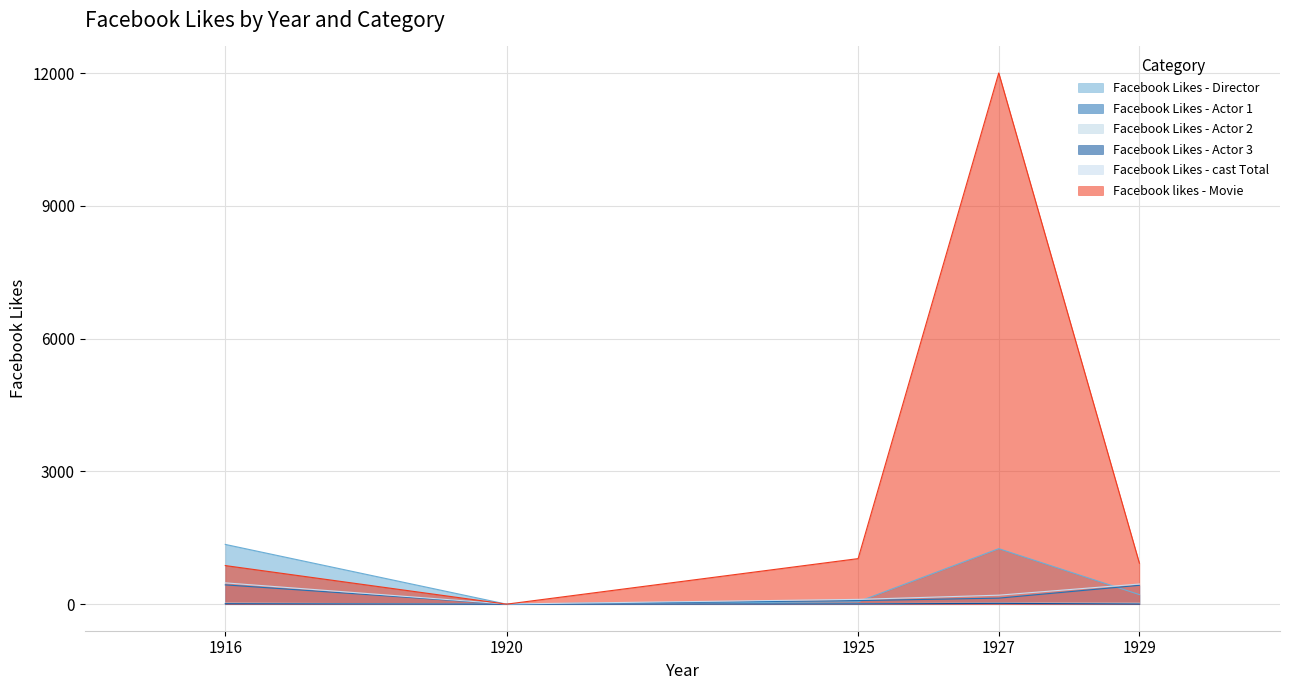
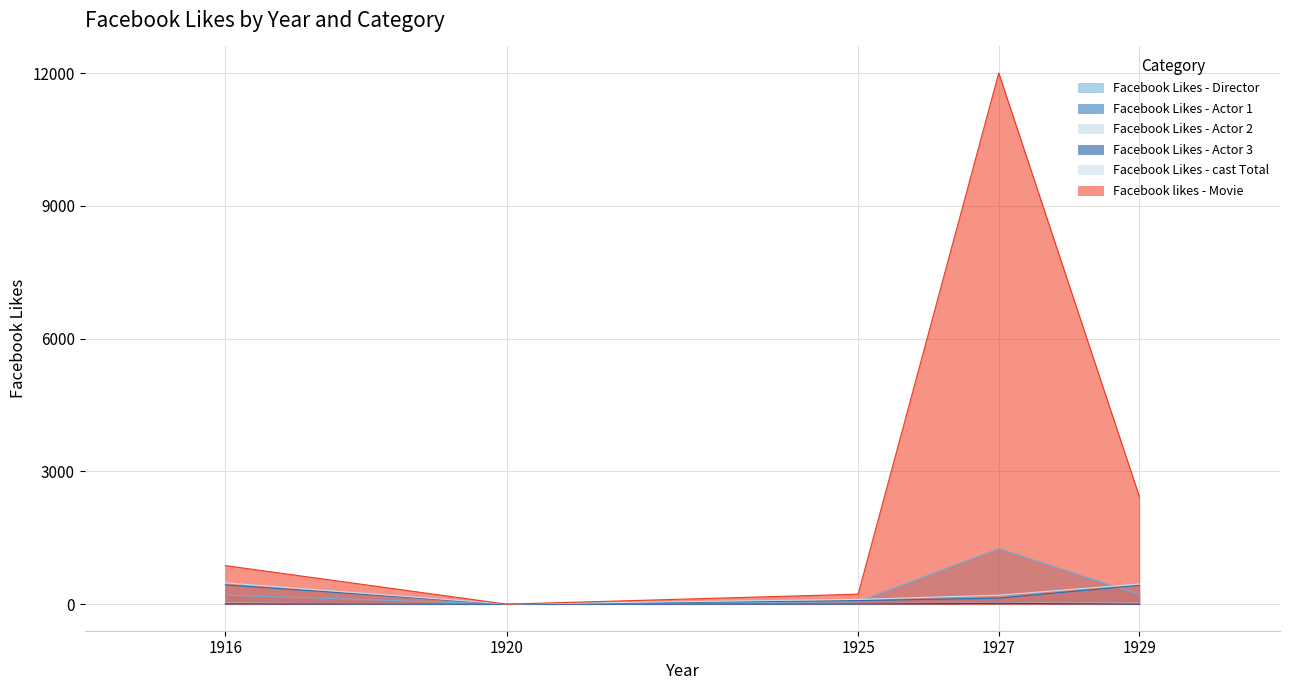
Facebook Likes - Director, 1916: 1400 -> 200
Facebook likes - Movie, 1925: 1000 -> 200
Facebook likes - Movie, 1929: 900 -> 2400
